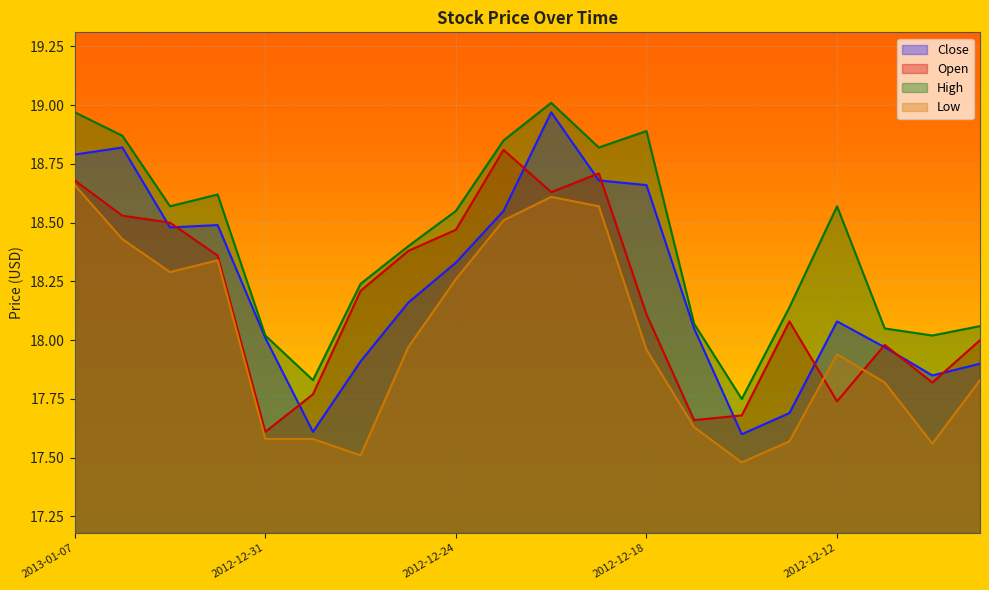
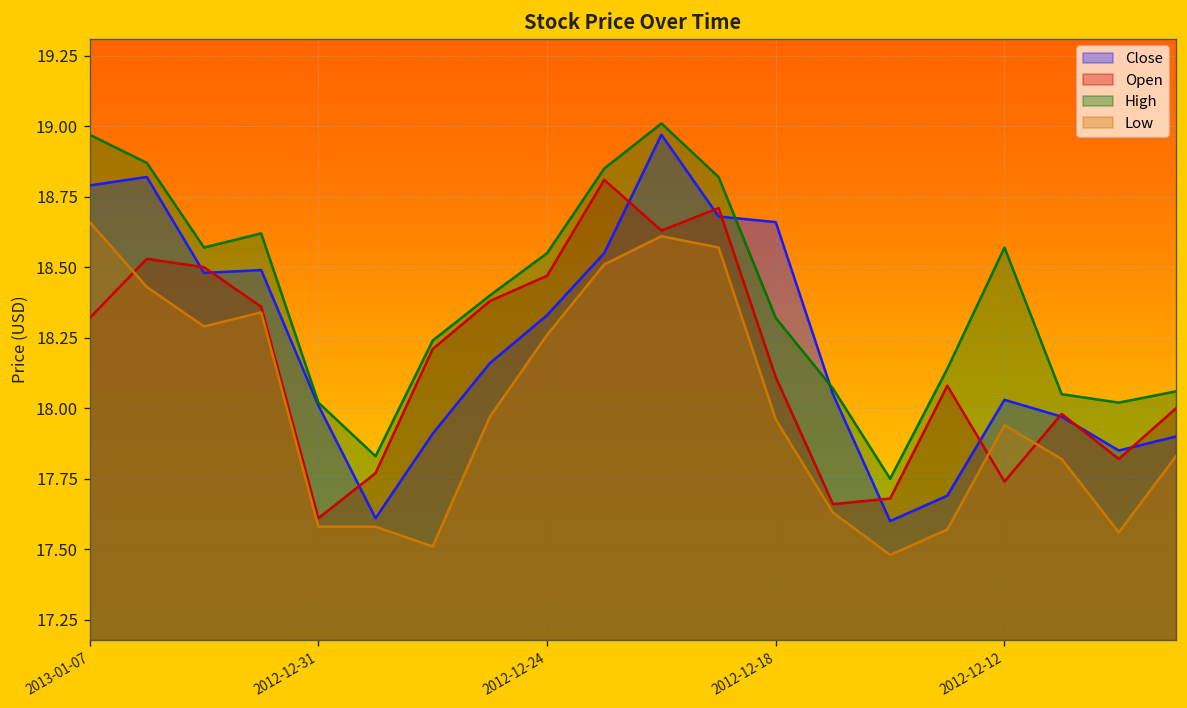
Open, 2013-01-07: 18.68 -> 18.32
High, 2012-12-18: 18.89 -> 18.32
Close, 2012-12-12: 18.08 -> 18.03
